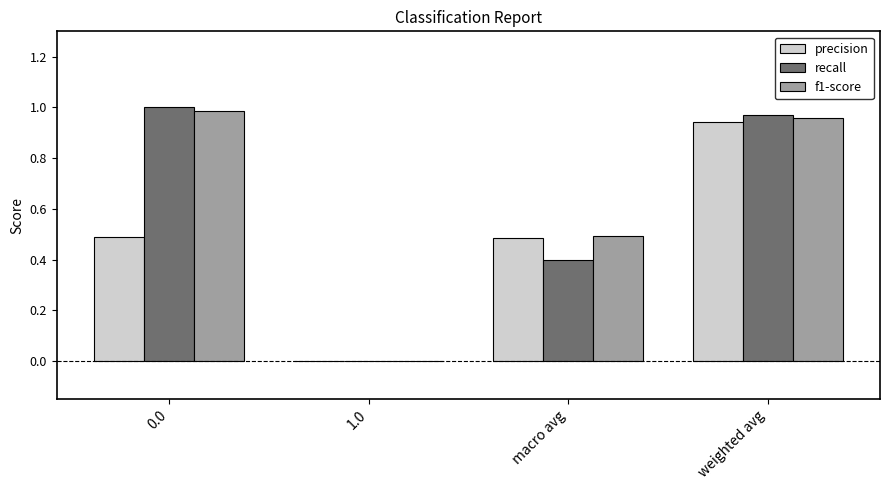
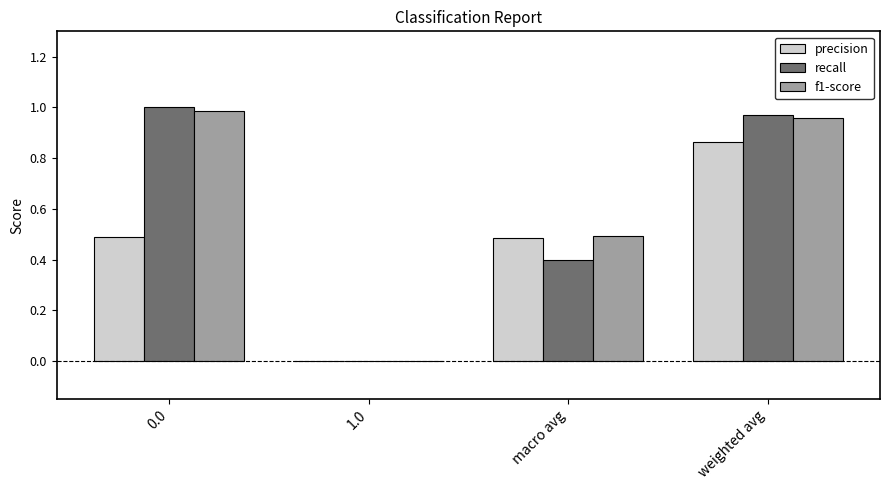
precision, weighted avg: 0.94 -> 0.86
